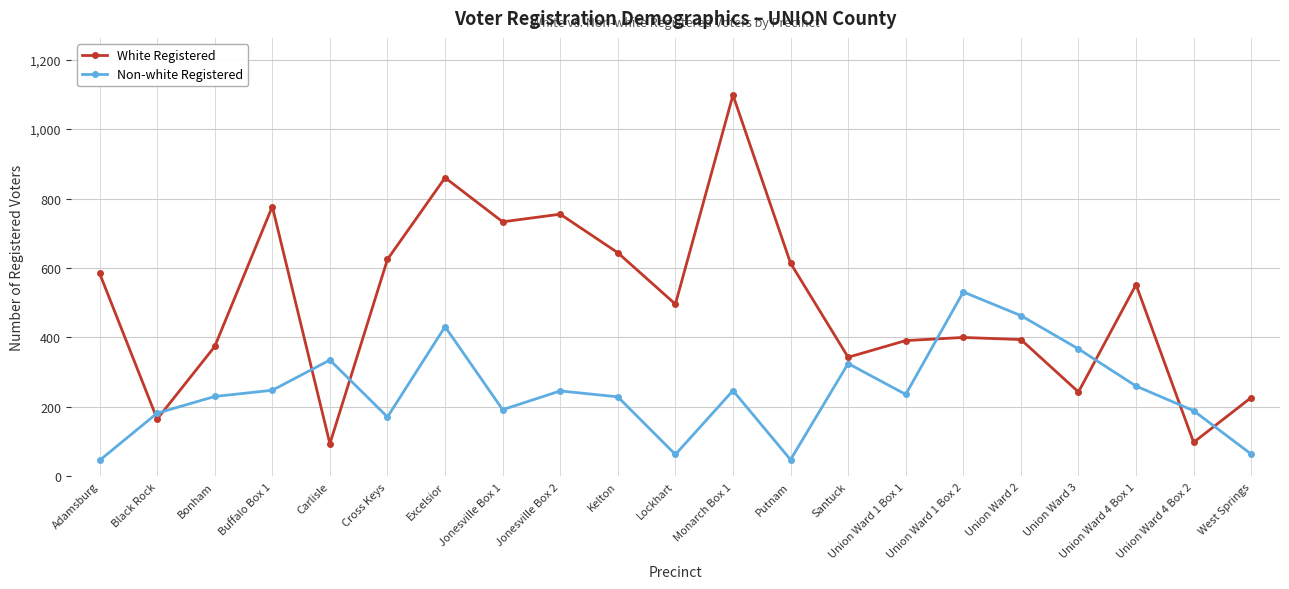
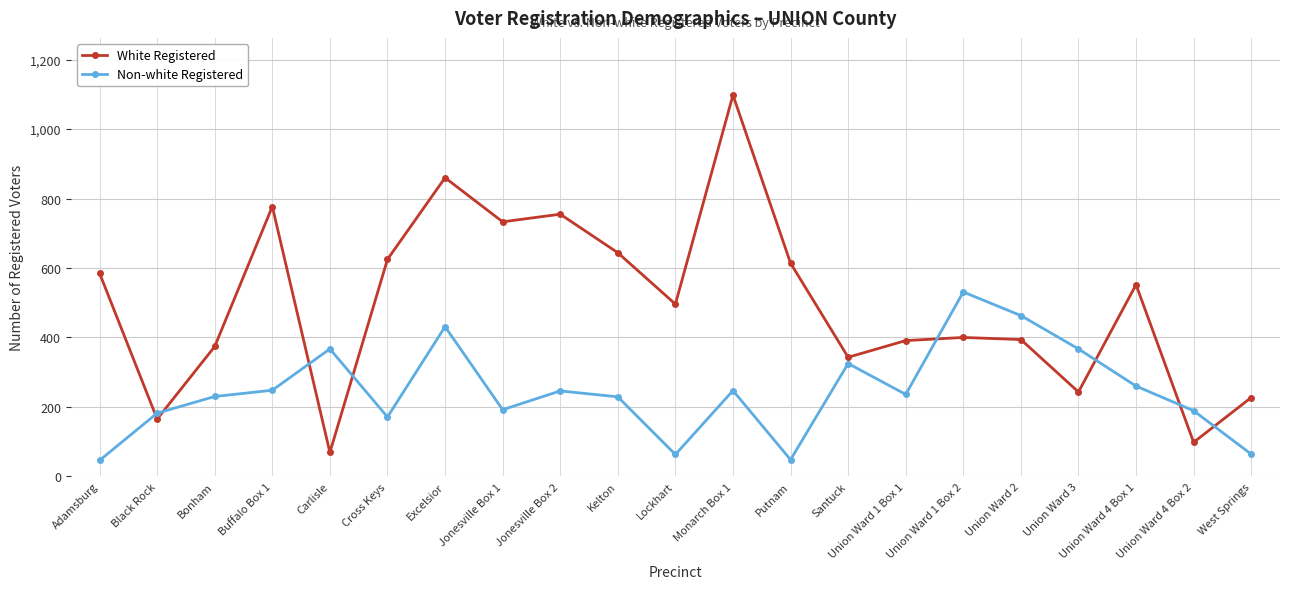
White Registered, Carlisle: 90 -> 70
Non-white Registered, Carlisle: 340 -> 370
